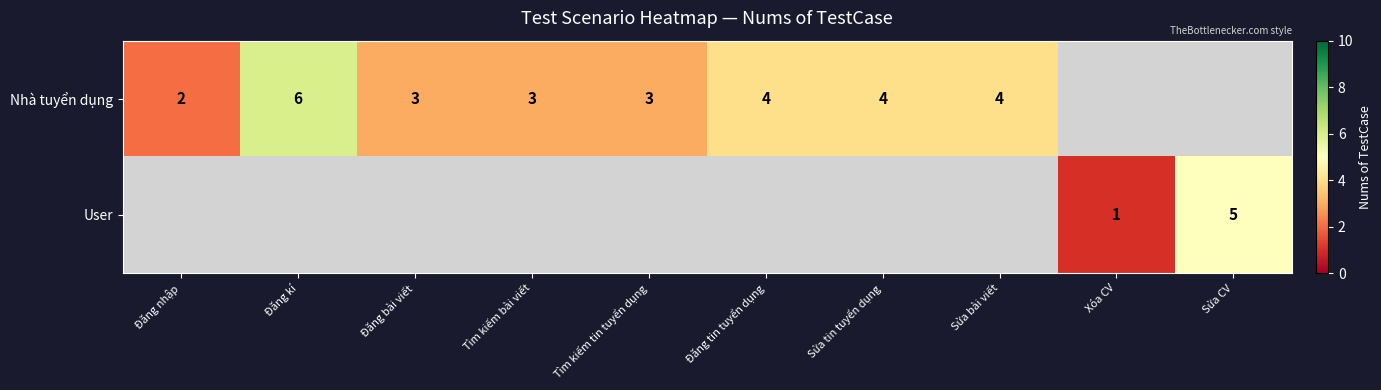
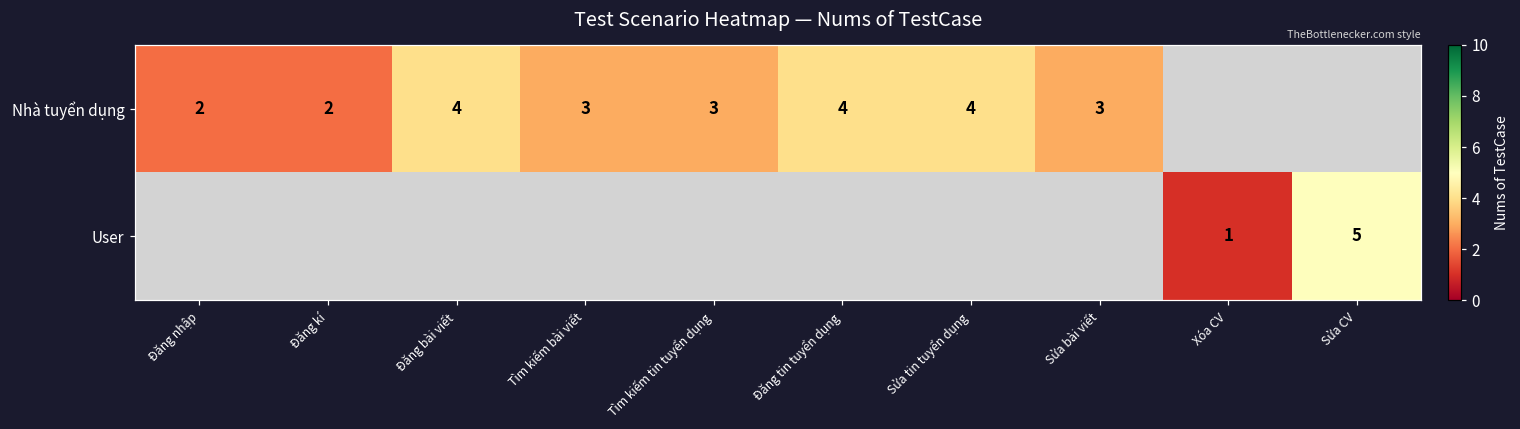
Nhà tuyển dụng, Đăng kí: 6 -> 2
Nhà tuyển dụng, Đăng bài viết: 3 -> 4
Nhà tuyển dụng, Sửa bài viết: 4 -> 3
